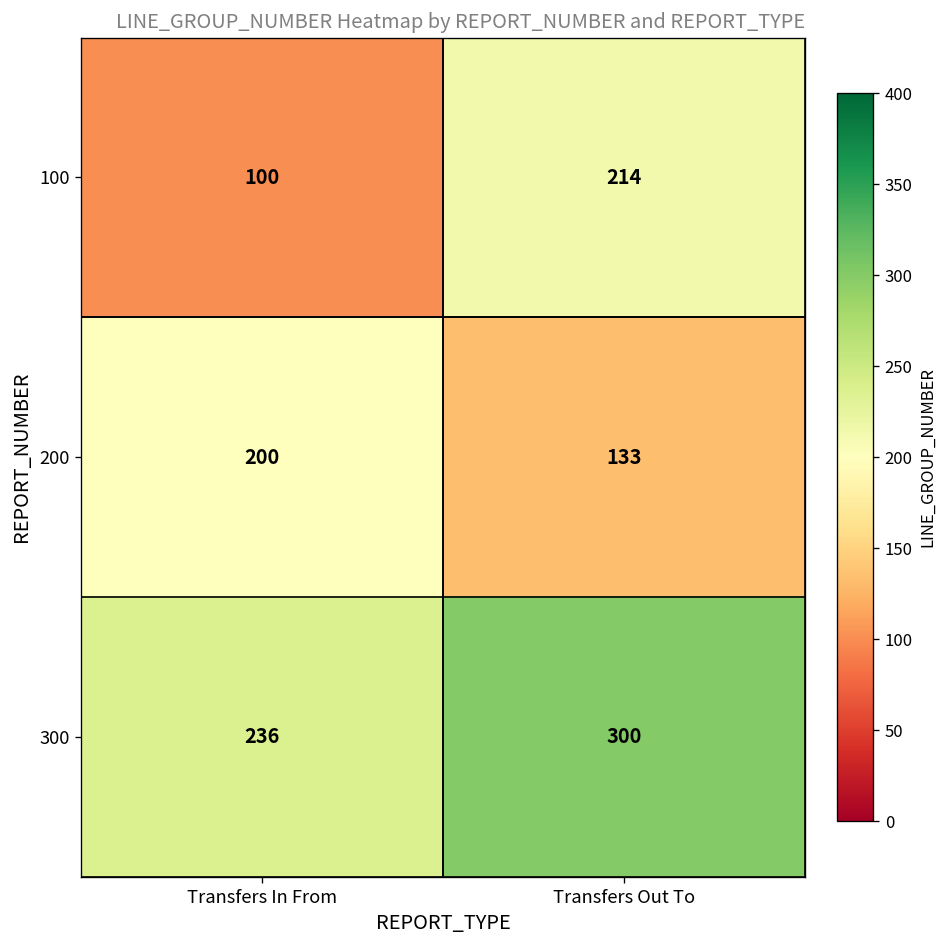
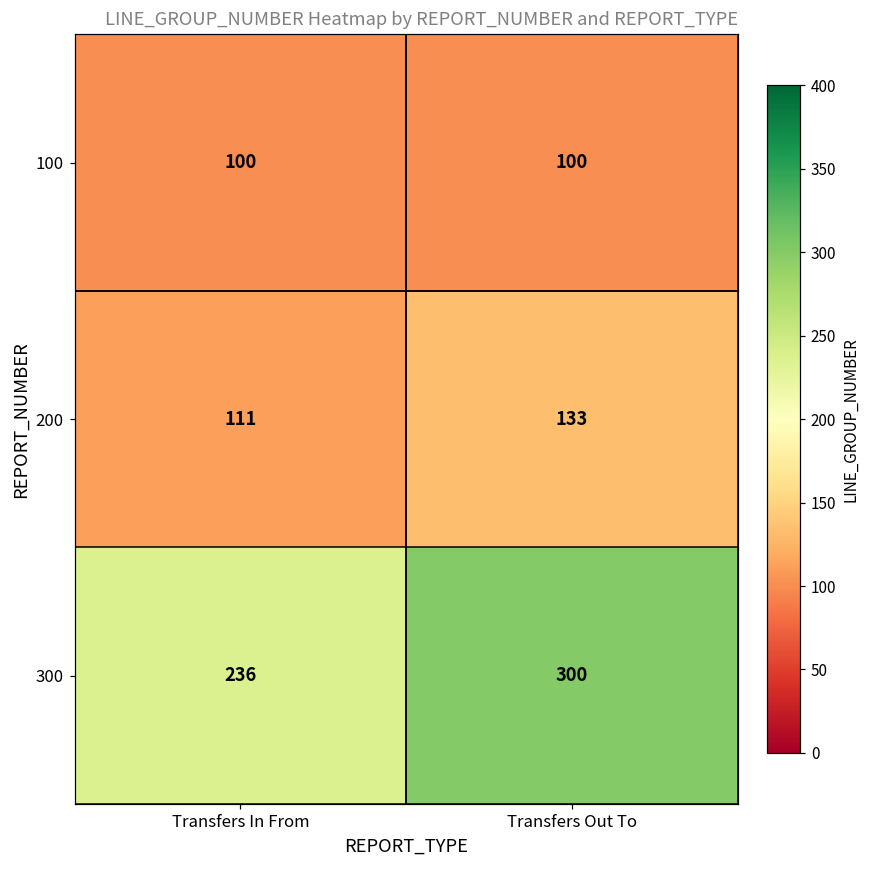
100, Transfers Out To: 214 -> 100
200, Transfers In From: 200 -> 111
